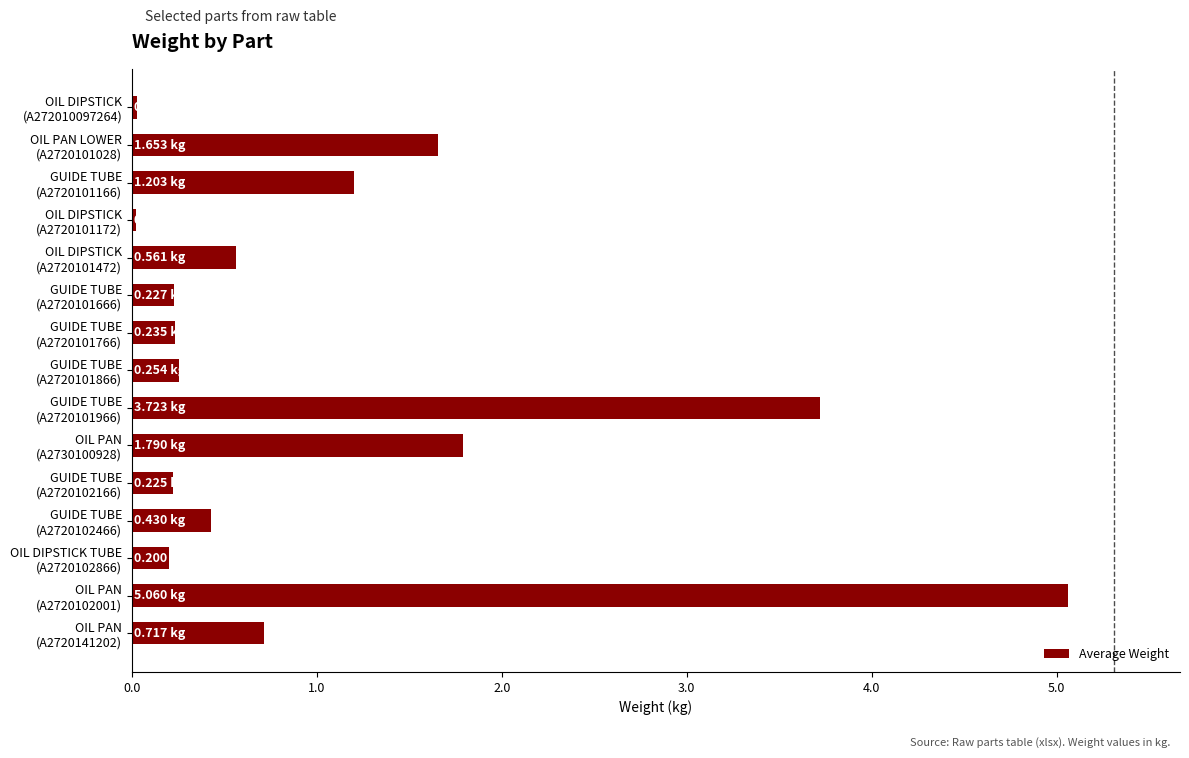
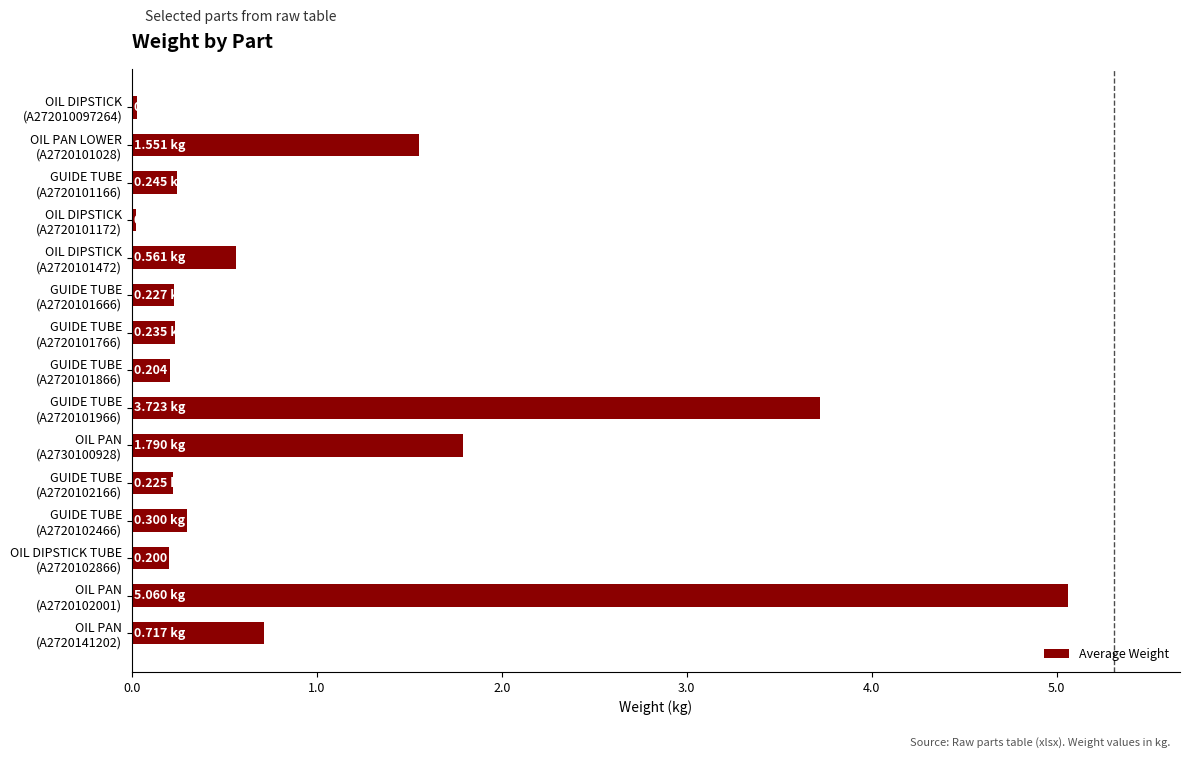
OIL PAN LOWER (A2720101028): 1.653 -> 1.551
GUIDE TUBE (A2720101166): 1.203 -> 0.245
GUIDE TUBE (A2720101866): 0.254 -> 0.204
GUIDE TUBE (A2720102466): 0.430 -> 0.300
